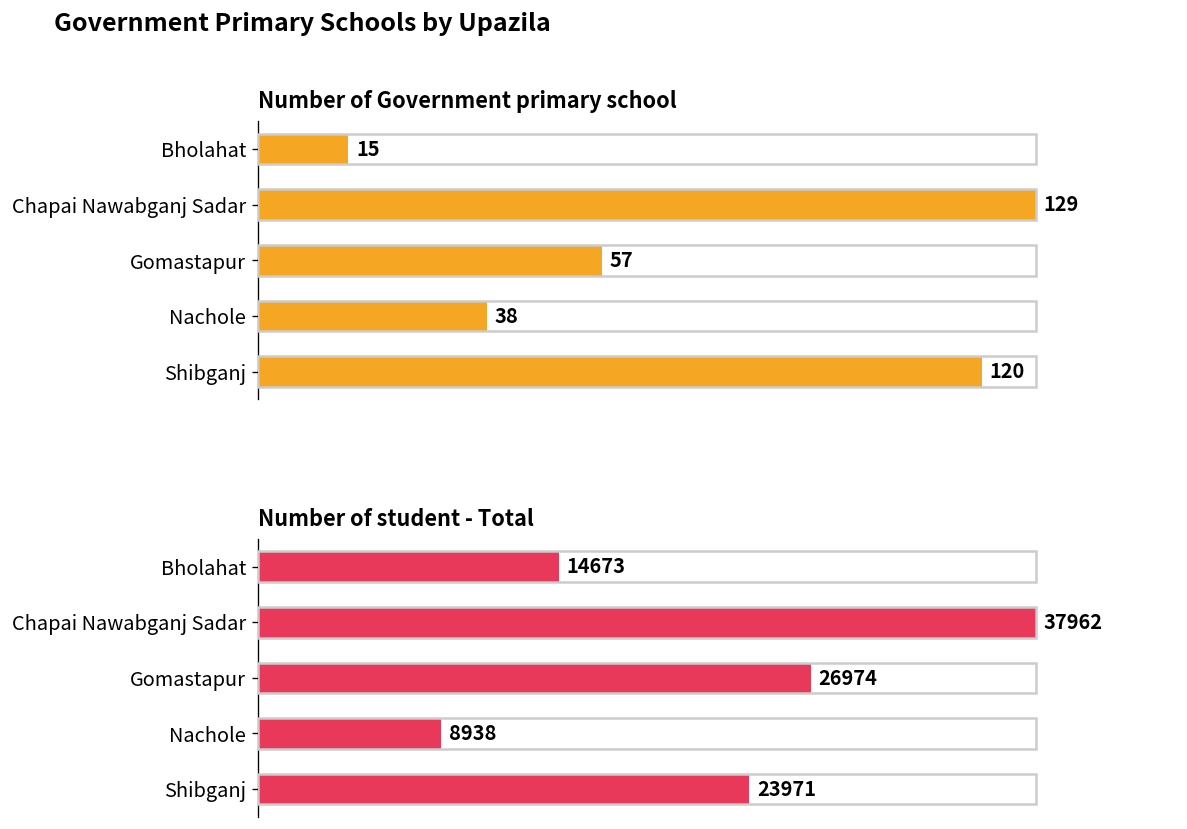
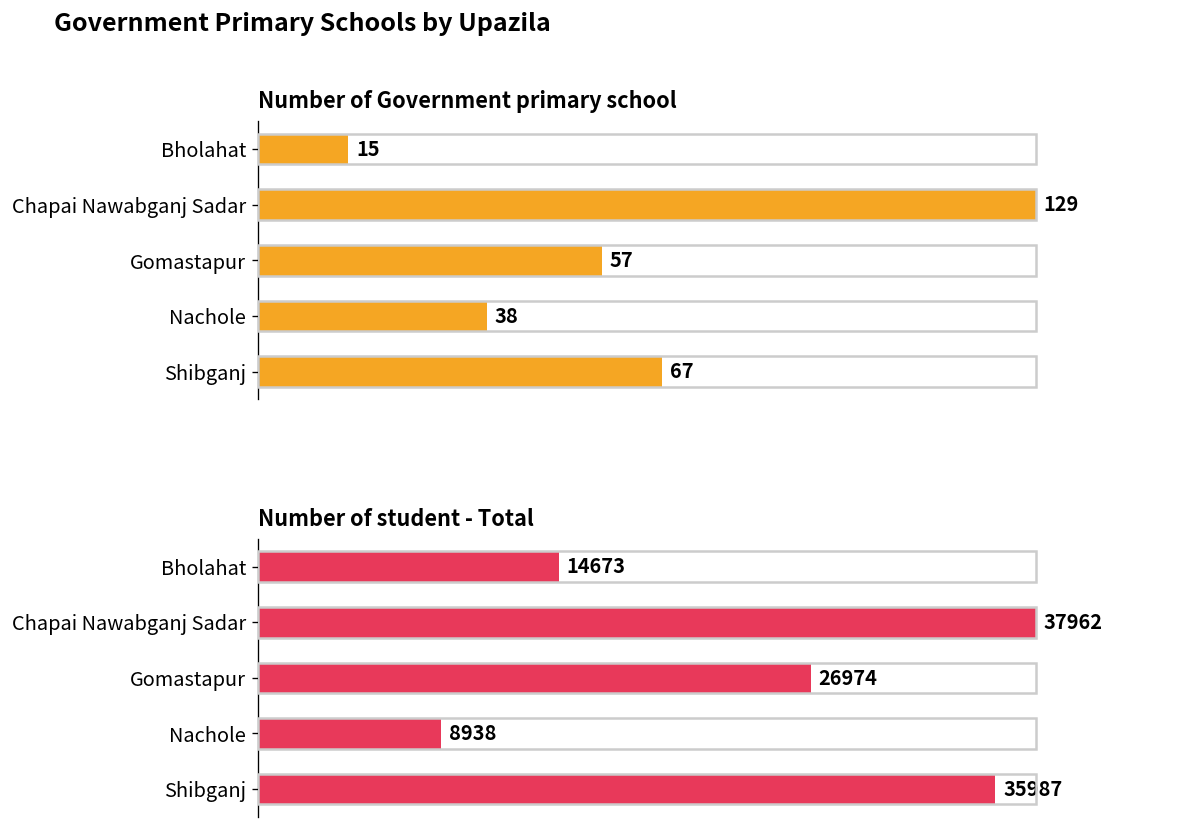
Number of Government primary school, Shibganj: 120 -> 67
Number of student - Total, Shibganj: 23971 -> 35987
